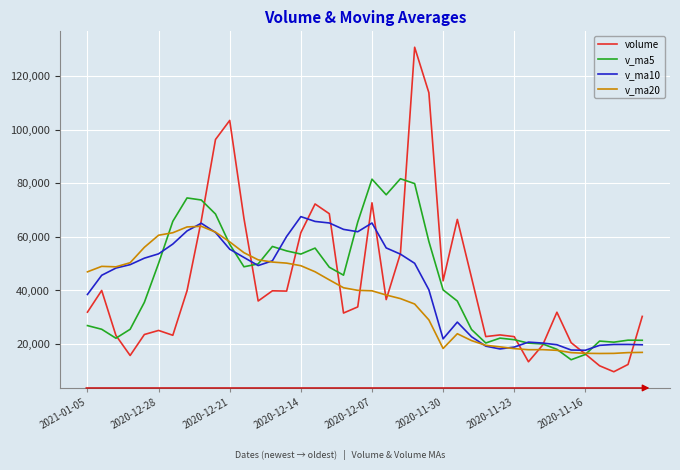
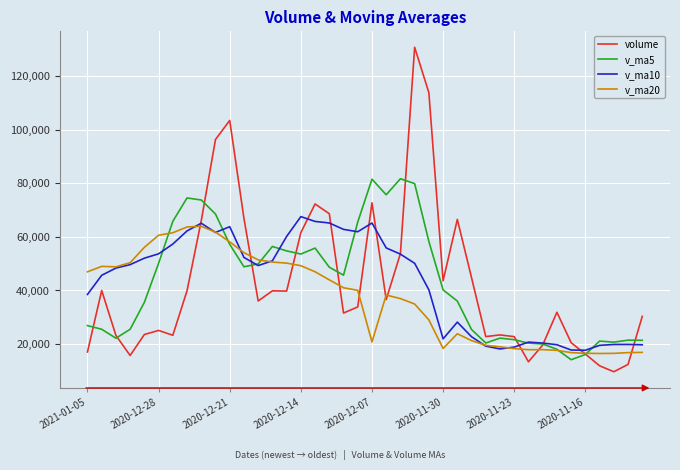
volume, 2021-01-05: 32,000 -> 17,000
v_ma10, 2020-12-21: 55,000 -> 64,000
v_ma20, 2020-12-07: 40,000 -> 21,000
